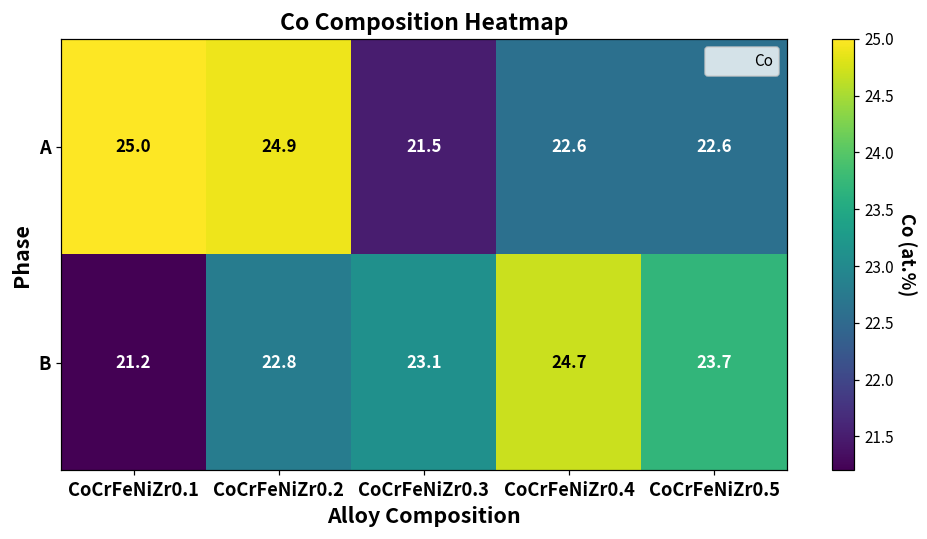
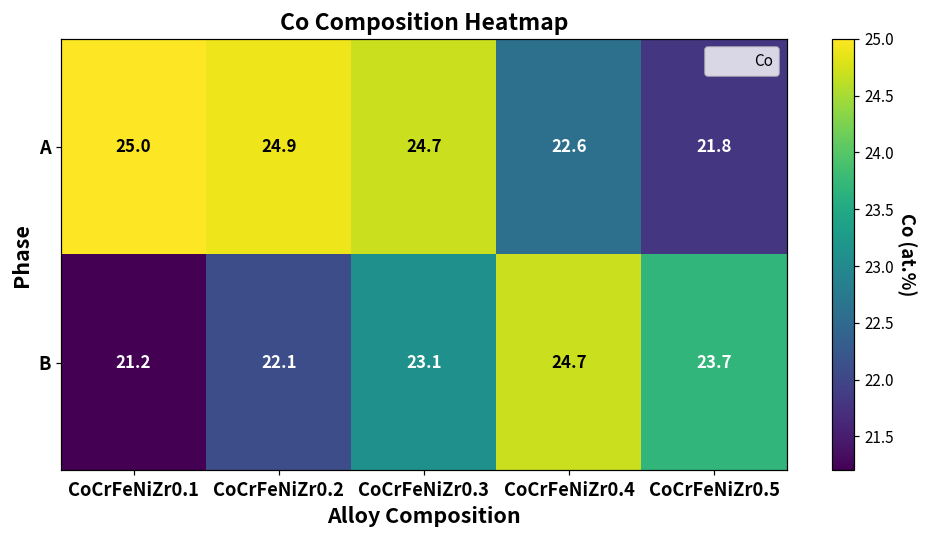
A, CoCrFeNiZr0.3: 21.5 -> 24.7
A, CoCrFeNiZr0.5: 22.6 -> 21.8
B, CoCrFeNiZr0.2: 22.8 -> 22.1
